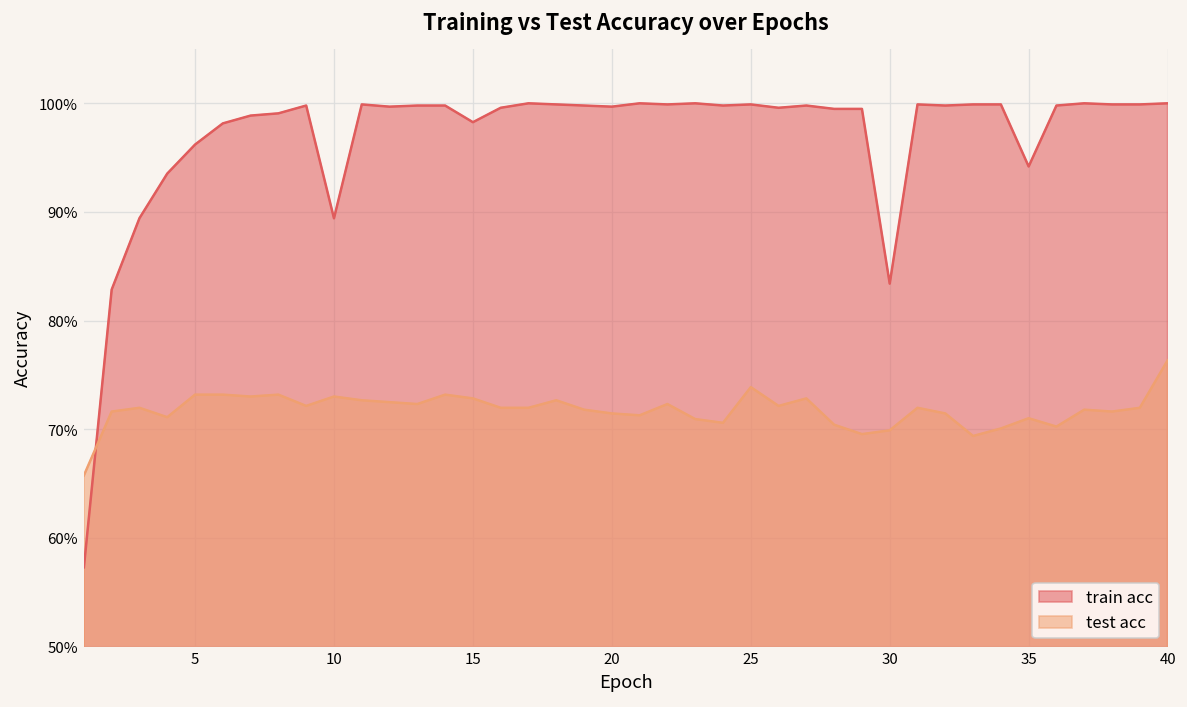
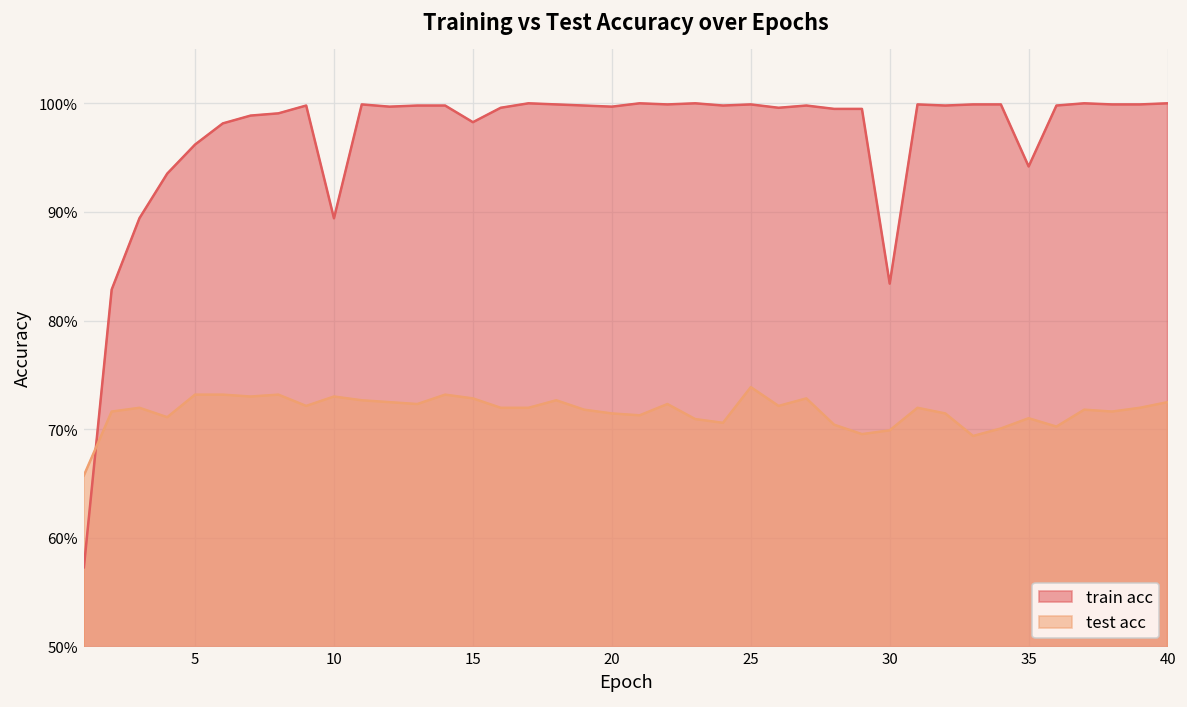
test acc, 40: 76% -> 72%
